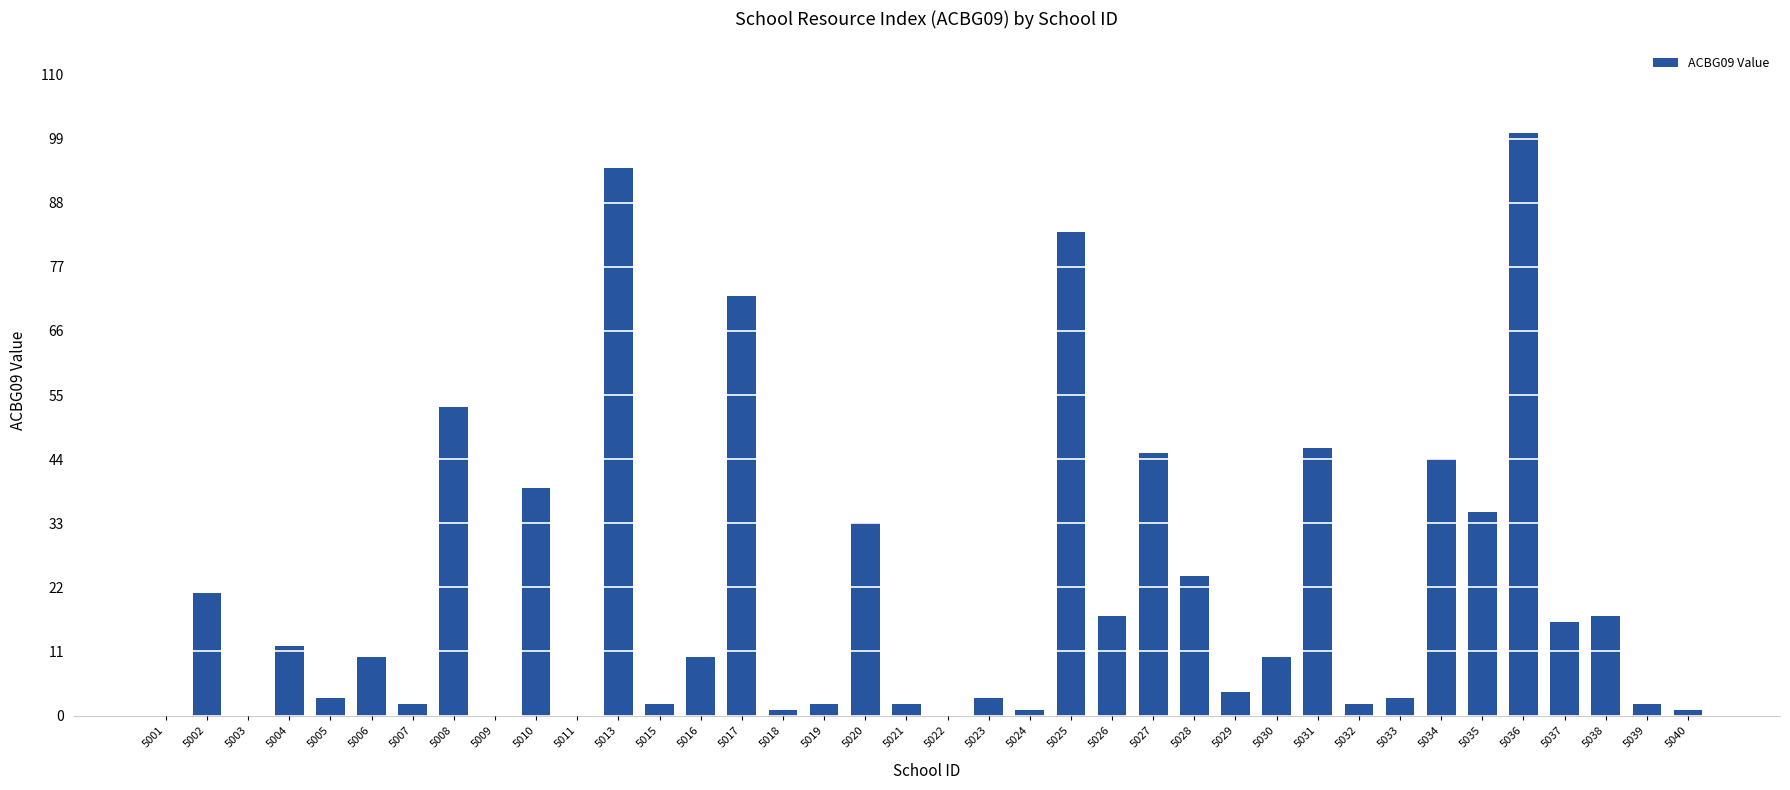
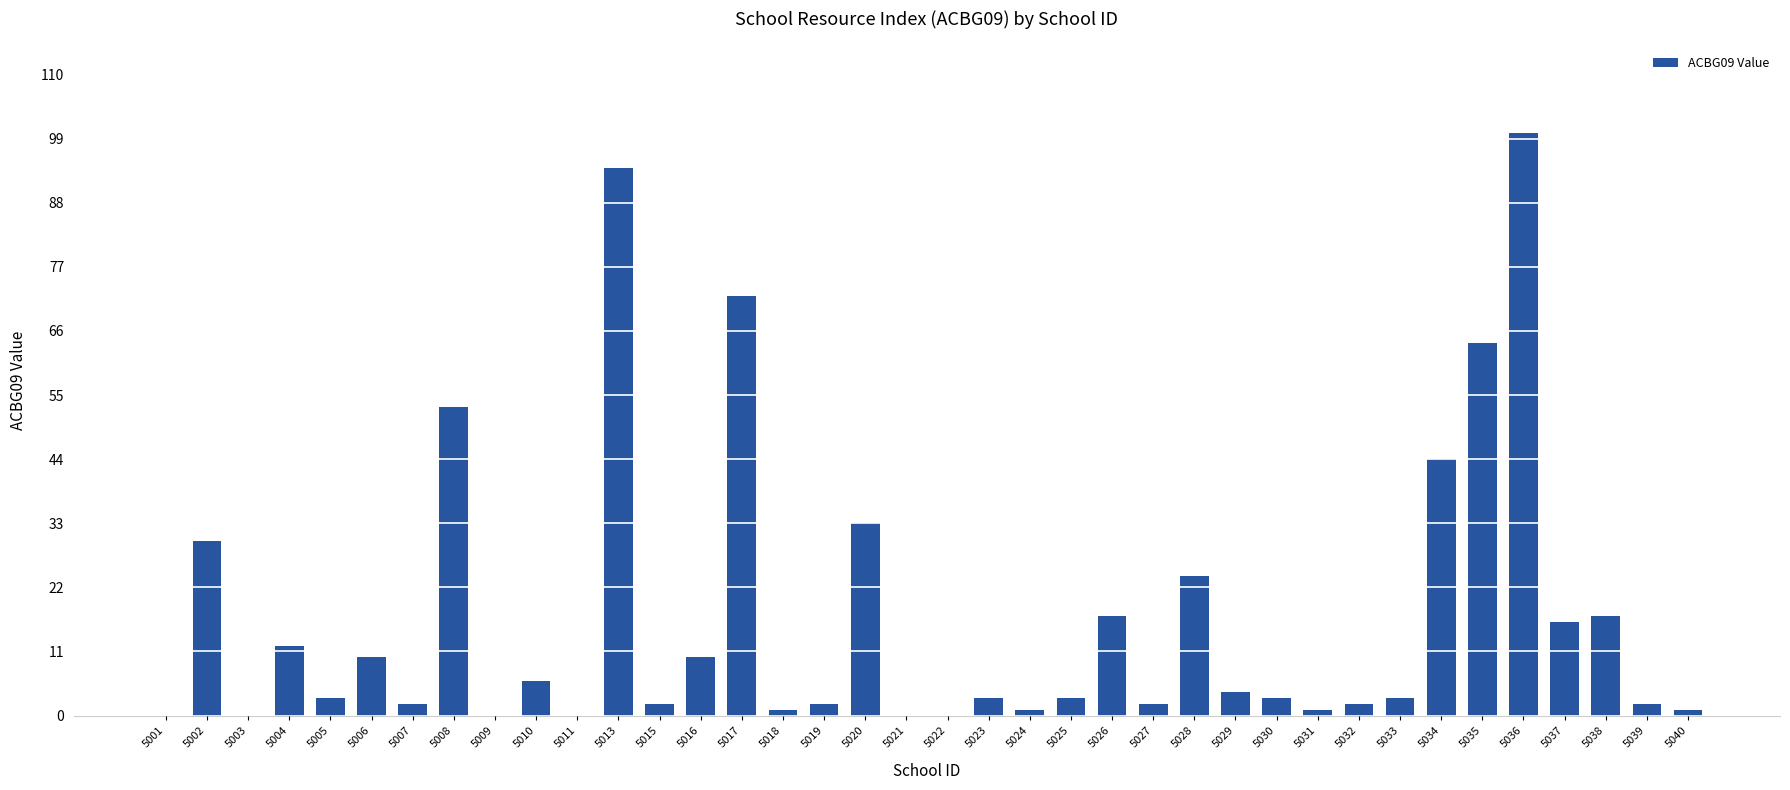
5002: 21 -> 30
5010: 39 -> 6
5021: 2 -> 0
5025: 83 -> 3
5027: 45 -> 2
5030: 10 -> 3
5031: 46 -> 1
5035: 35 -> 64
